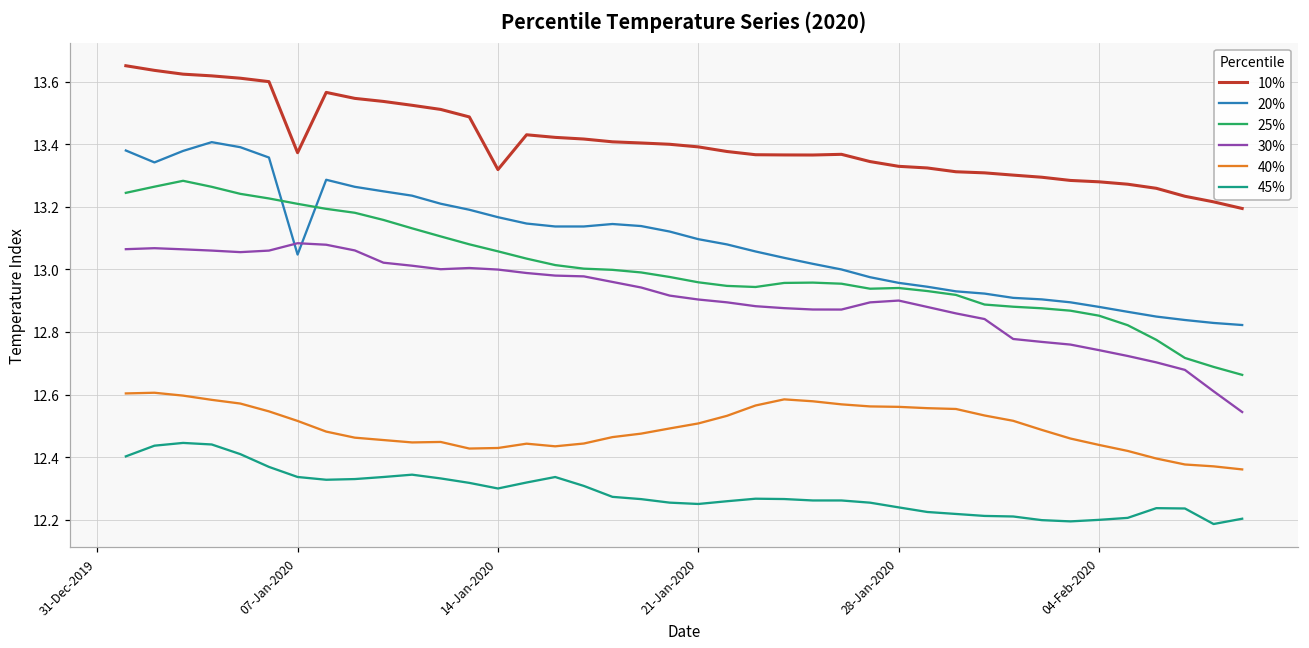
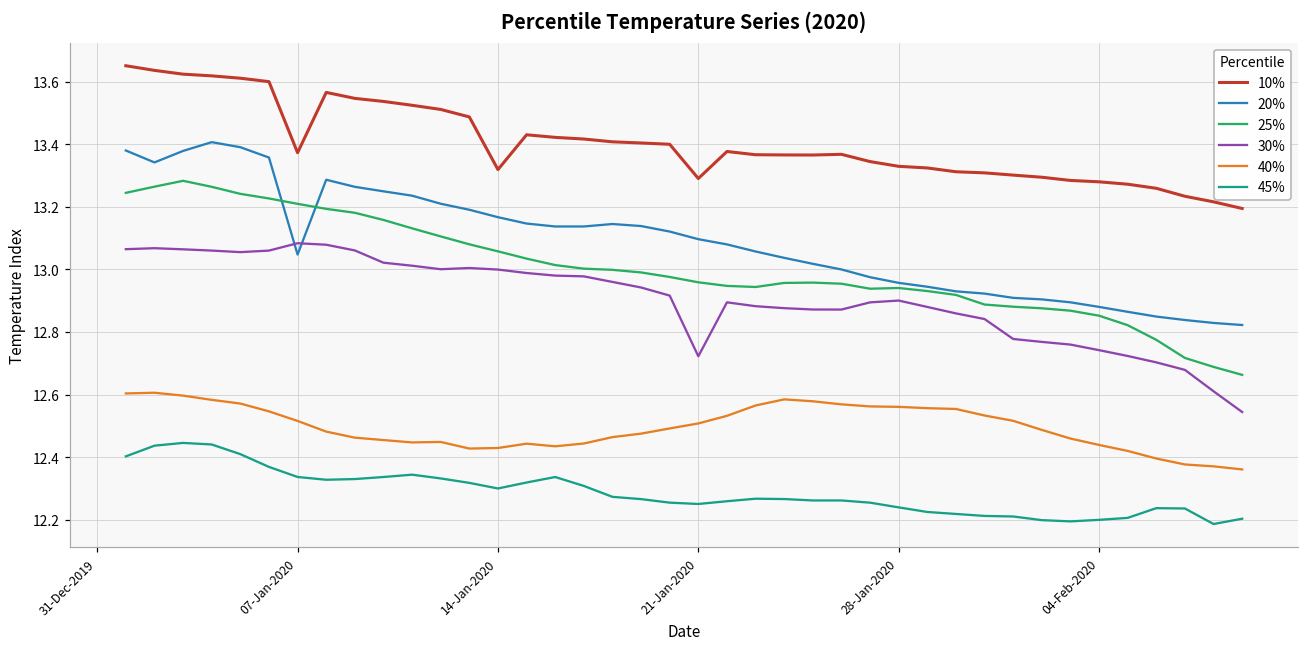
10%, 21-Jan-2020: 13.39 -> 13.29
30%, 21-Jan-2020: 12.90 -> 12.72
